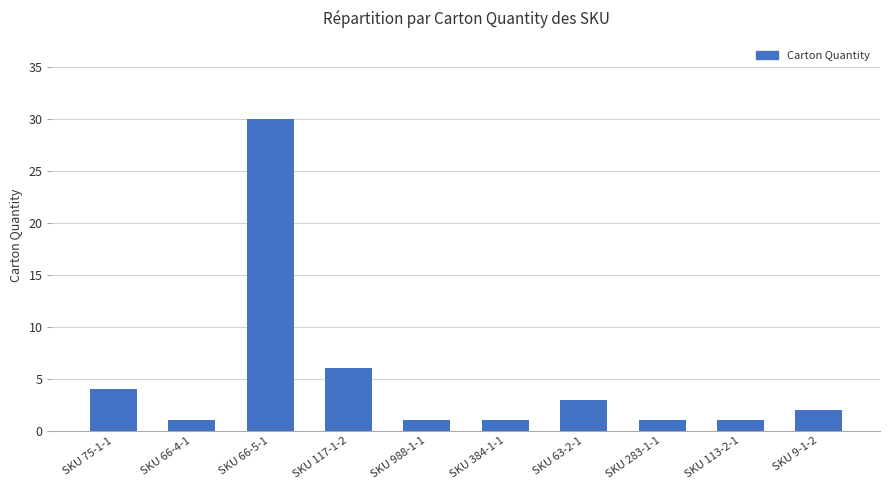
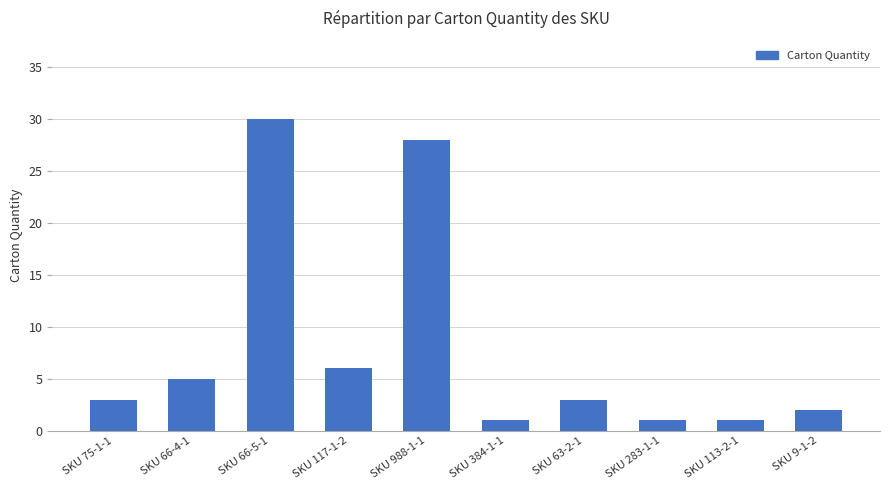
SKU 75-1-1: 4 -> 3
SKU 66-4-1: 1 -> 5
SKU 988-1-1: 1 -> 28
